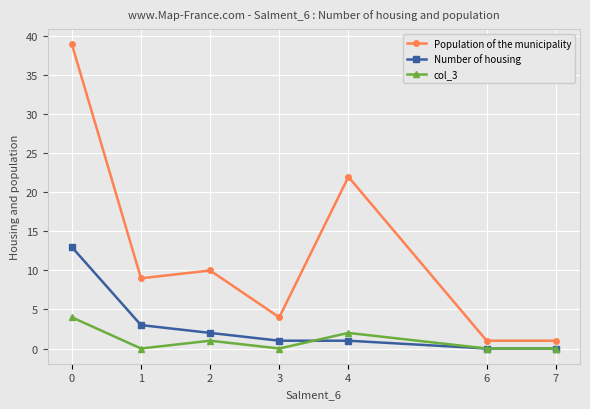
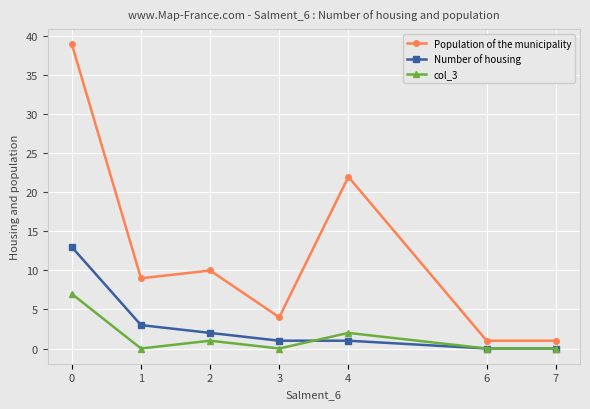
col_3, 0: 4 -> 7
